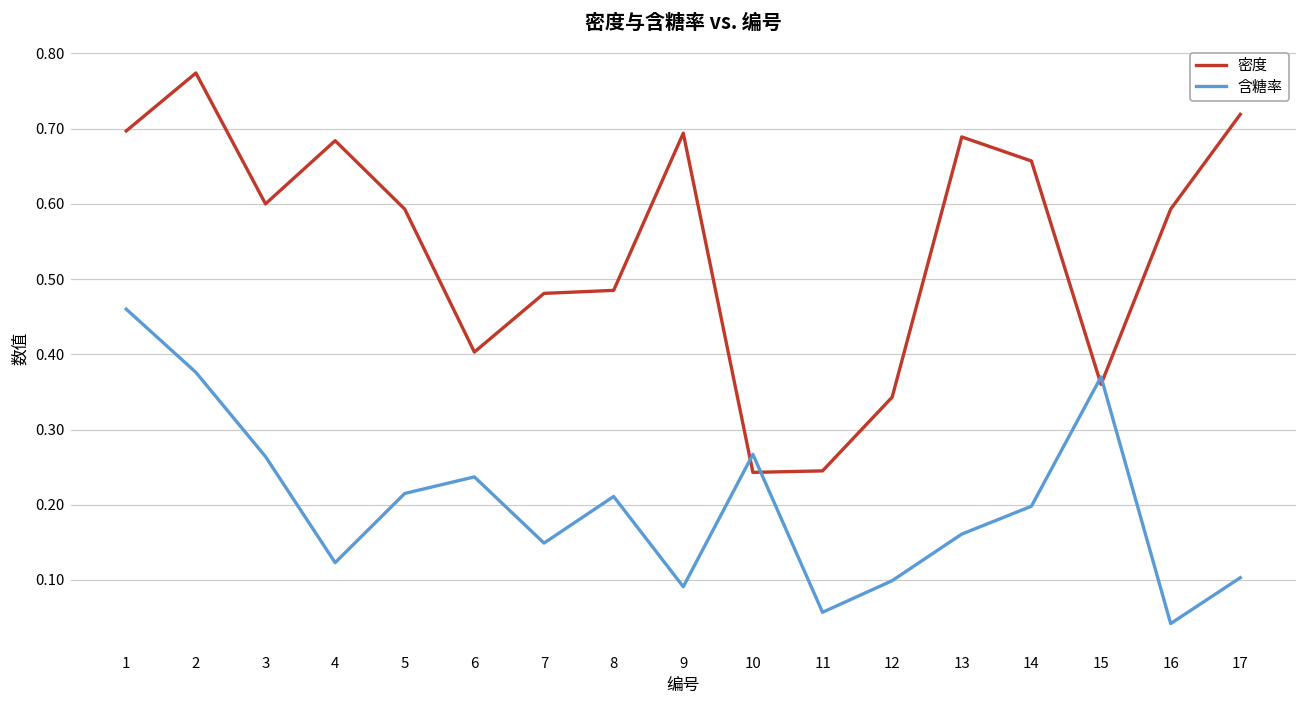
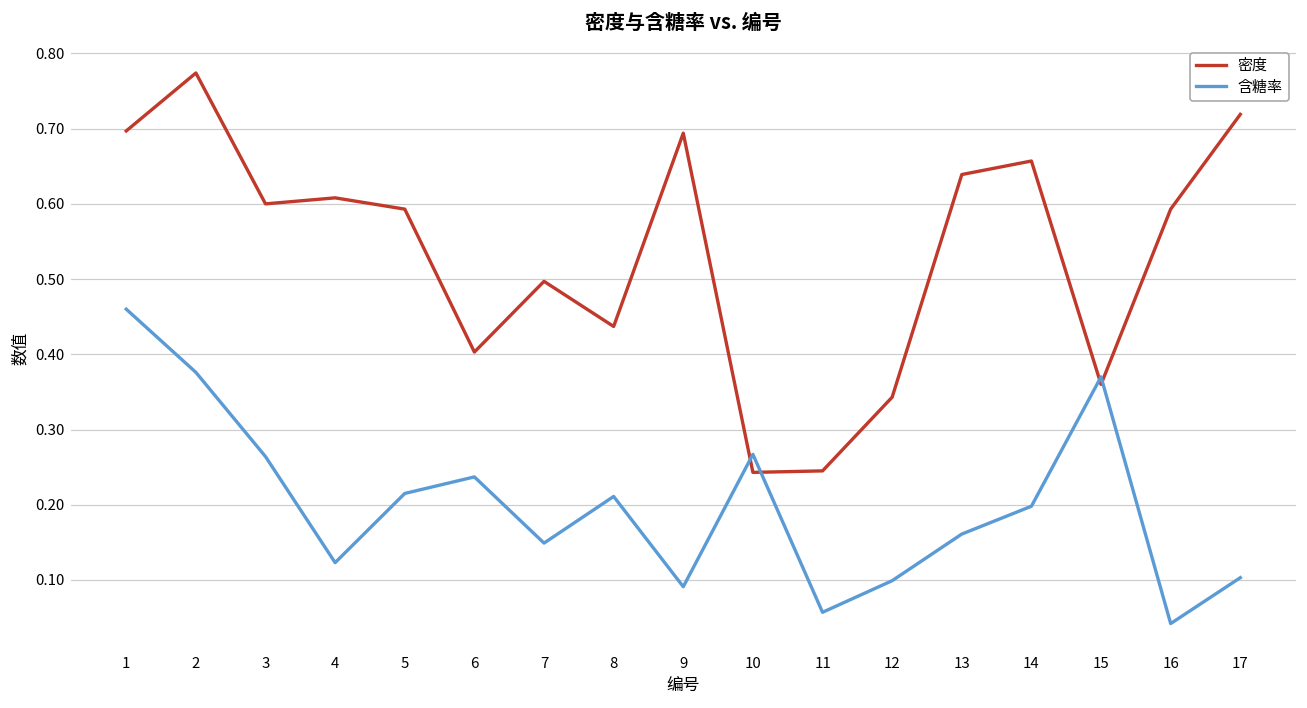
密度, 4: 0.68 -> 0.61
密度, 7: 0.48 -> 0.50
密度, 8: 0.49 -> 0.44
密度, 13: 0.69 -> 0.64
